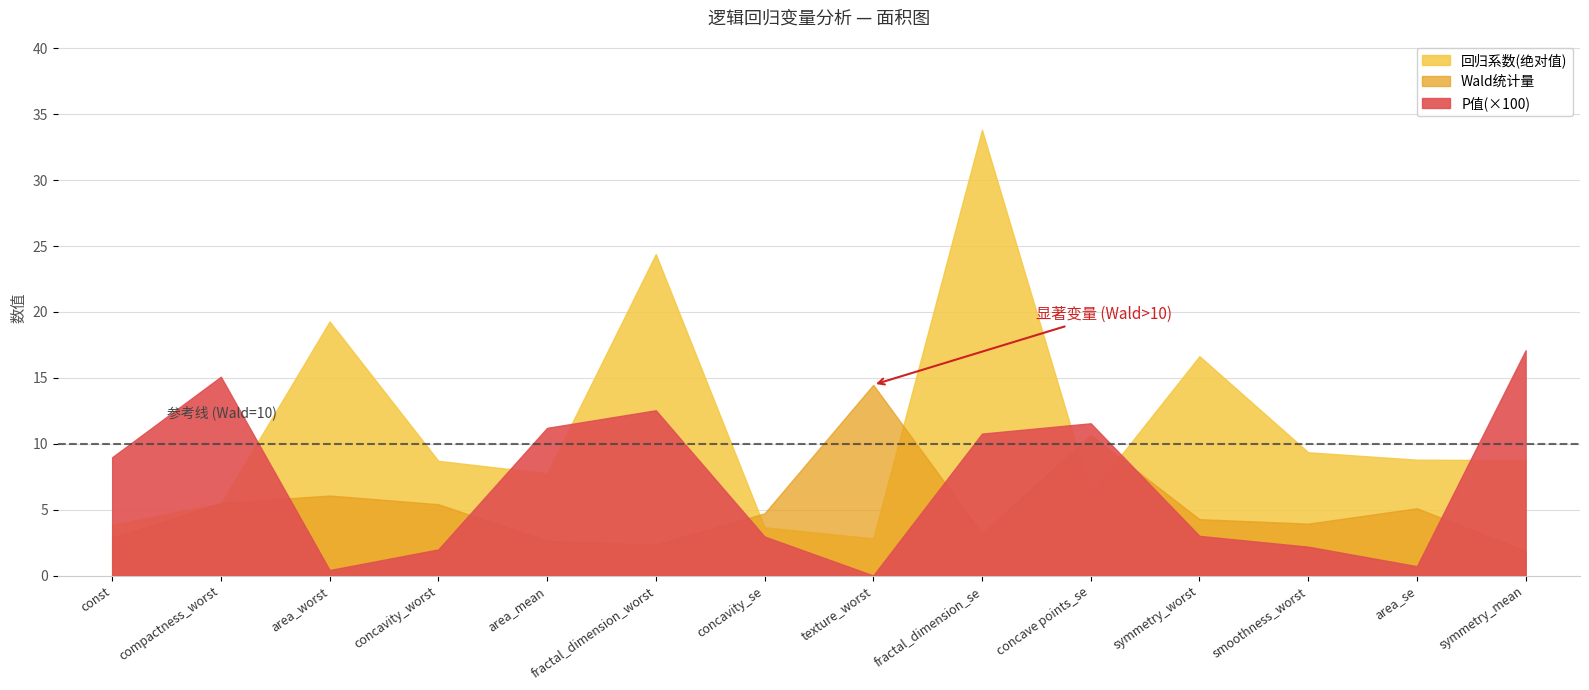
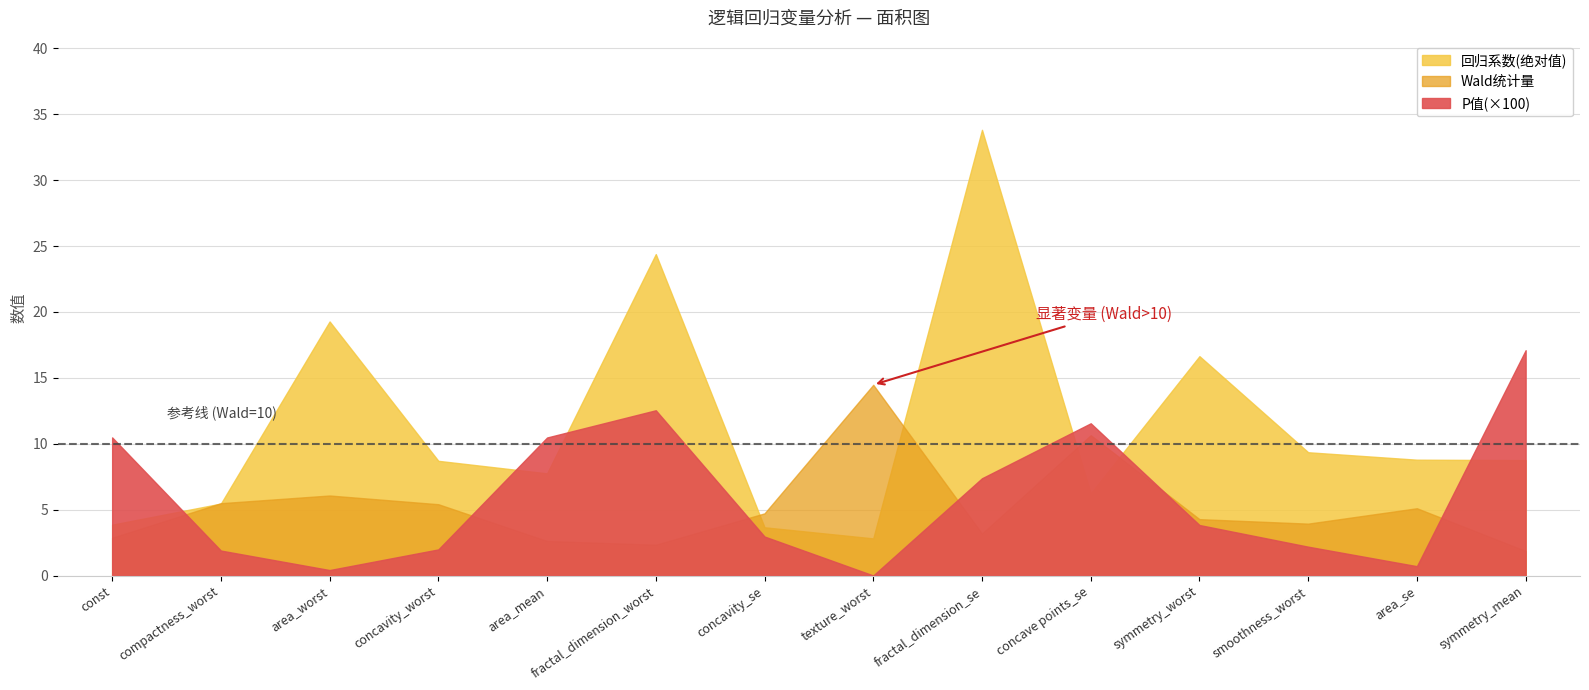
P值(×100), const: 9.0 -> 10.5
P值(×100), compactness_worst: 15.1 -> 1.9
P值(×100), area_mean: 11.2 -> 10.5
P值(×100), fractal_dimension_se: 10.8 -> 7.4
P值(×100), symmetry_worst: 3.0 -> 3.8
